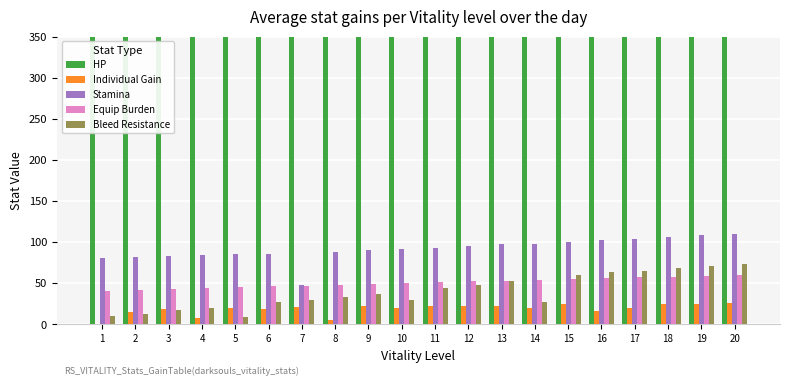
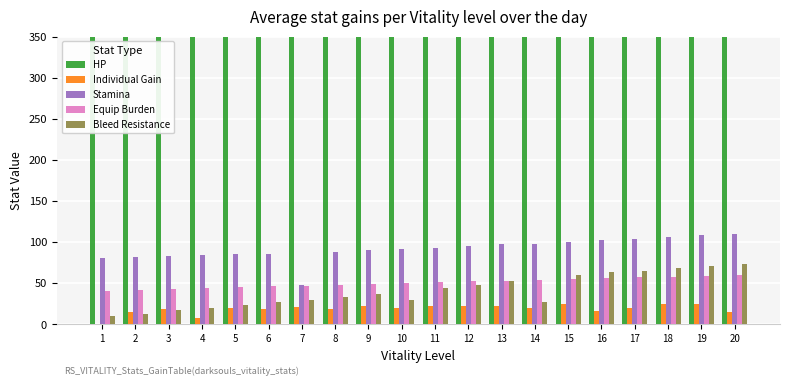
Bleed Resistance, 5: 10 -> 20
Individual Gain, 8: 10 -> 20
Individual Gain, 20: 30 -> 20
